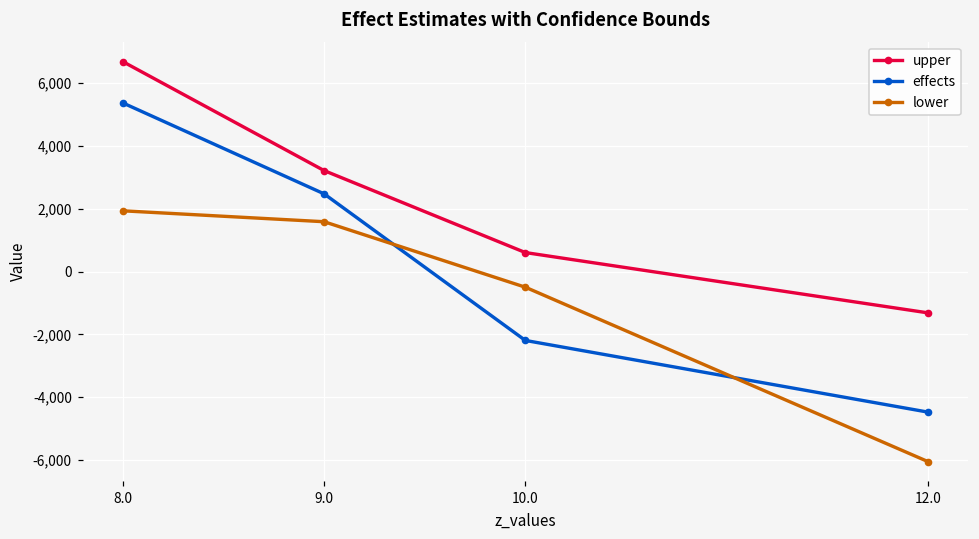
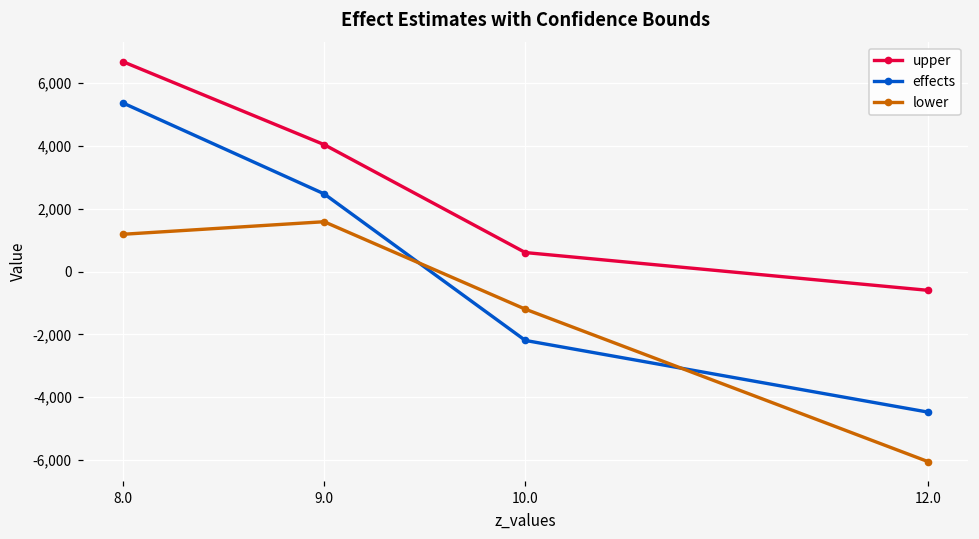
lower, 8.0: 1,900 -> 1,200
upper, 9.0: 3,200 -> 4,000
lower, 10.0: -500 -> -1,200
upper, 12.0: -1,300 -> -600
